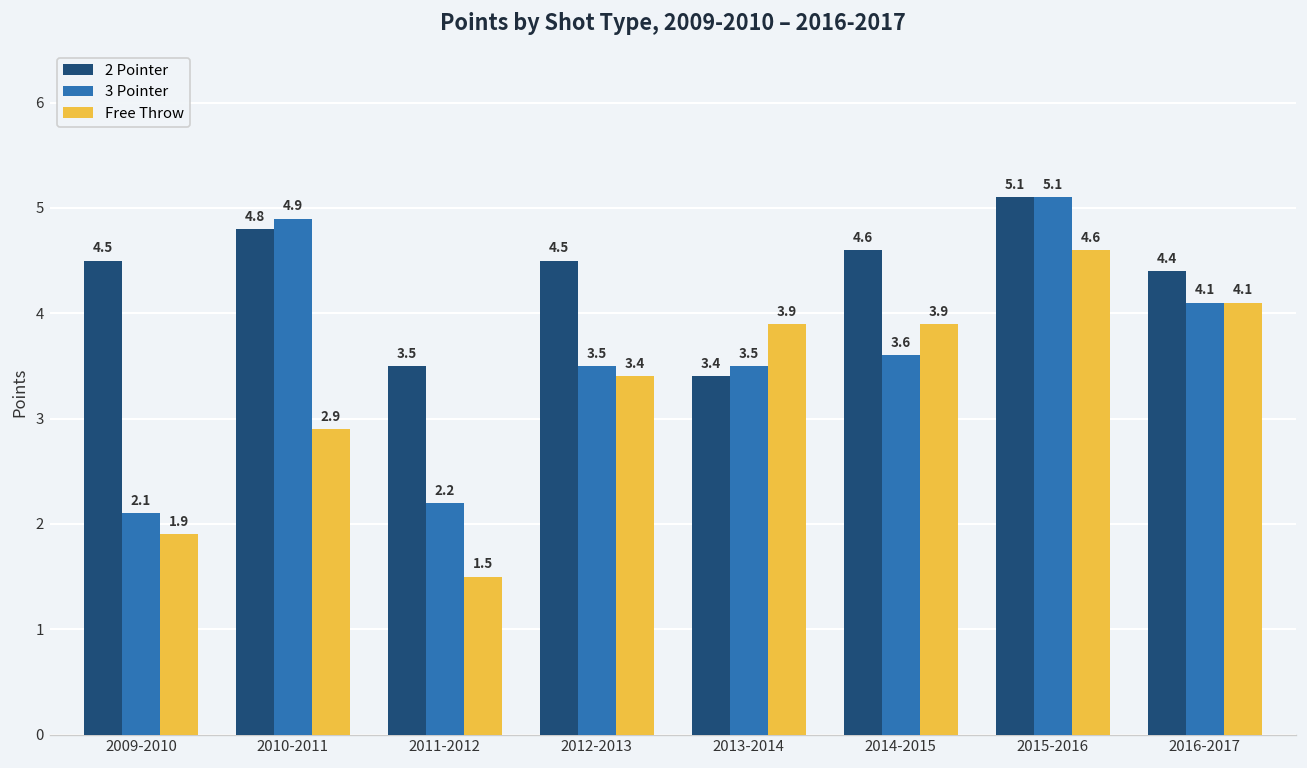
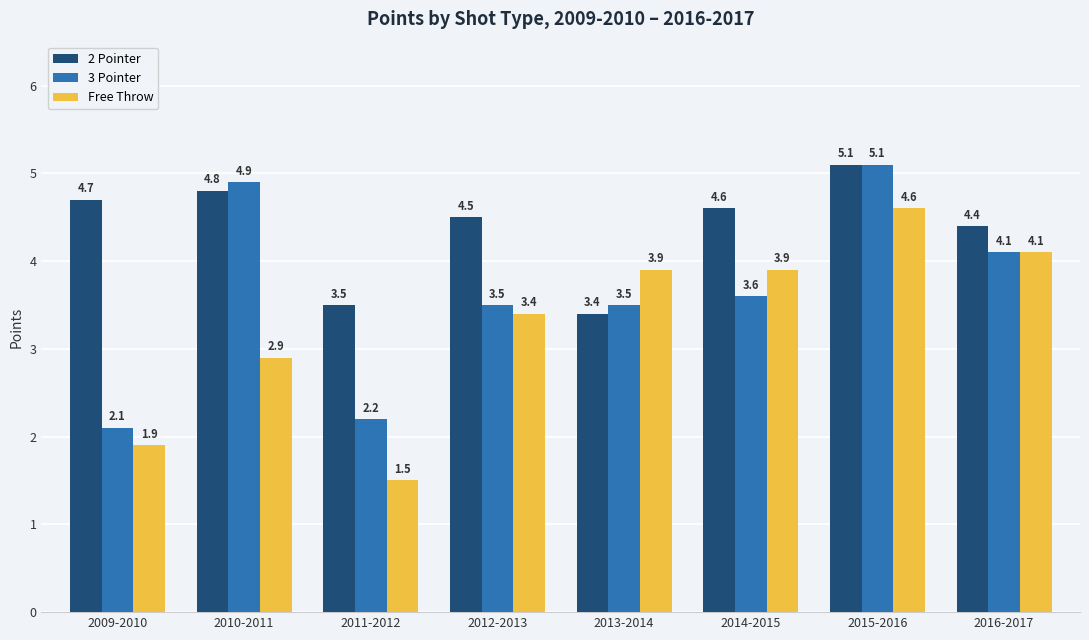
2 Pointer, 2009-2010: 4.5 -> 4.7
